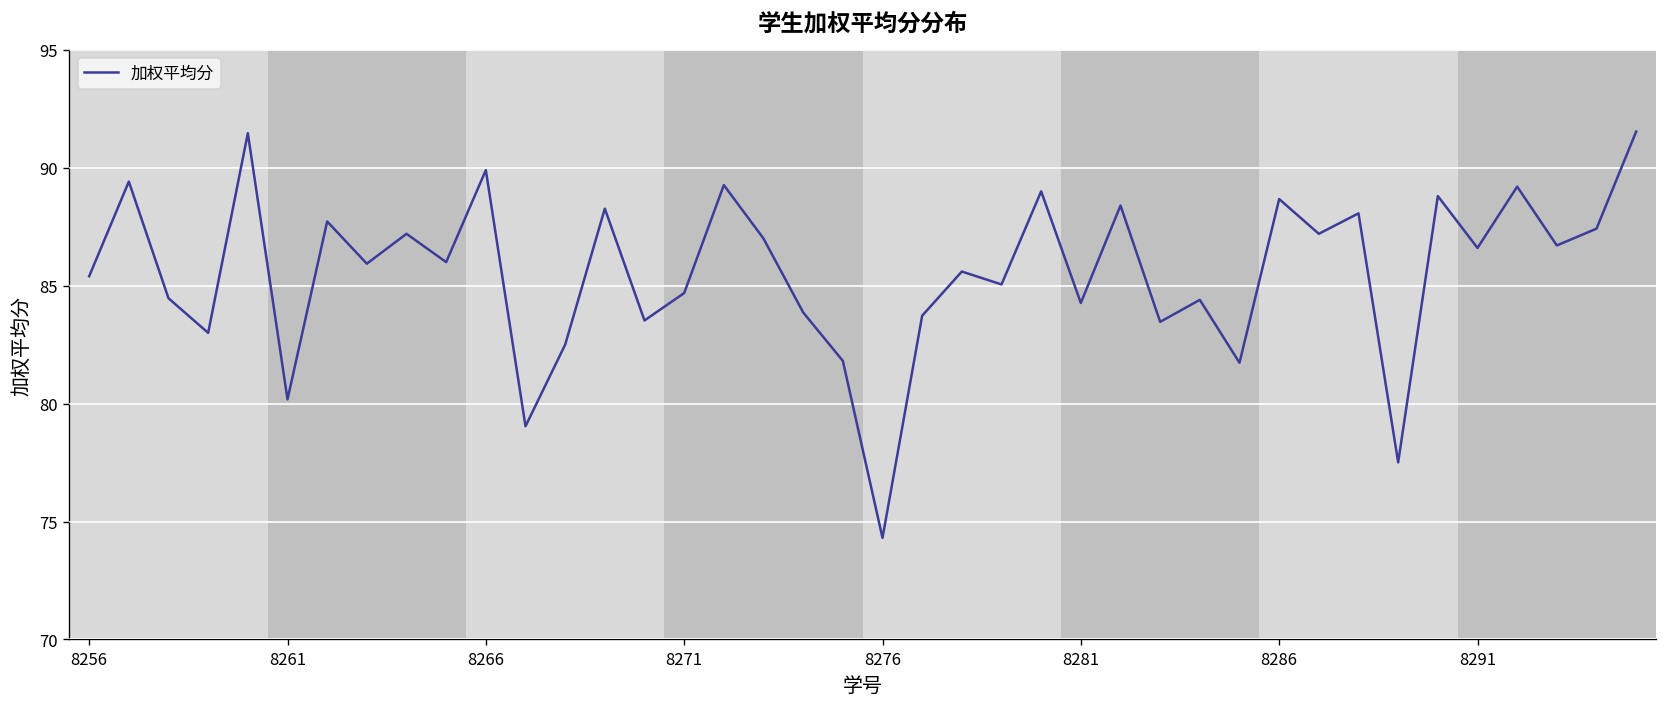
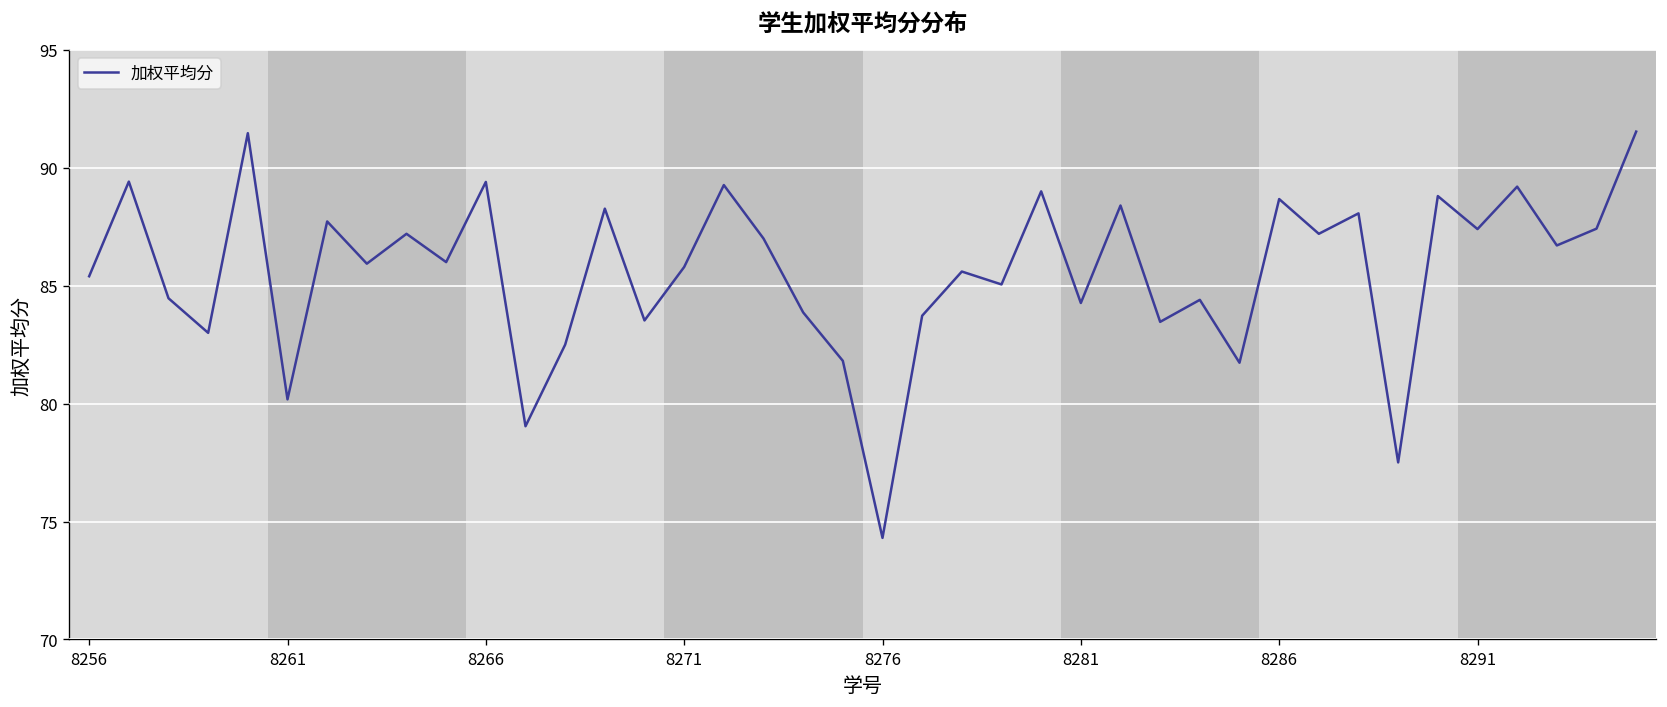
8266: 89.9 -> 89.4
8271: 84.7 -> 85.8
8291: 86.6 -> 87.4
